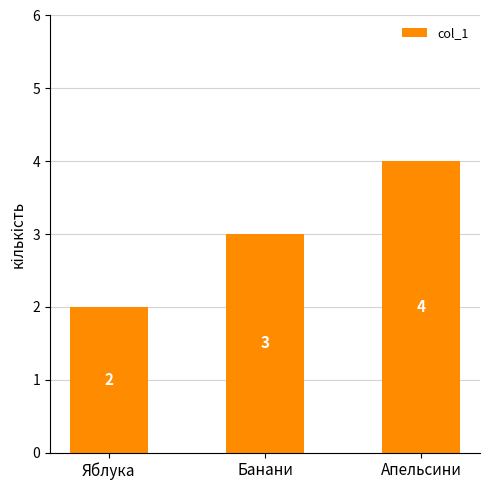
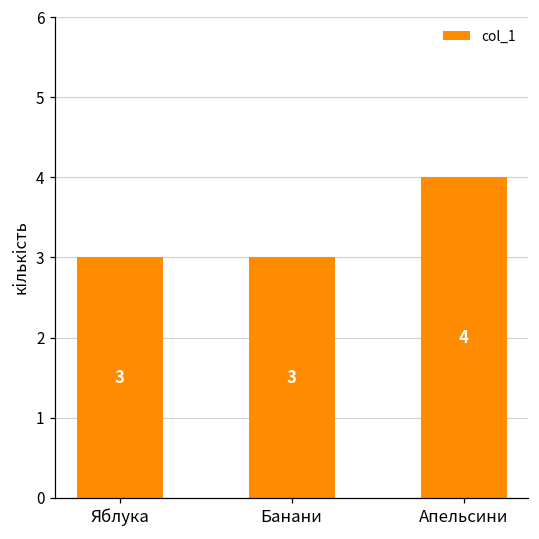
Яблука: 2 -> 3
